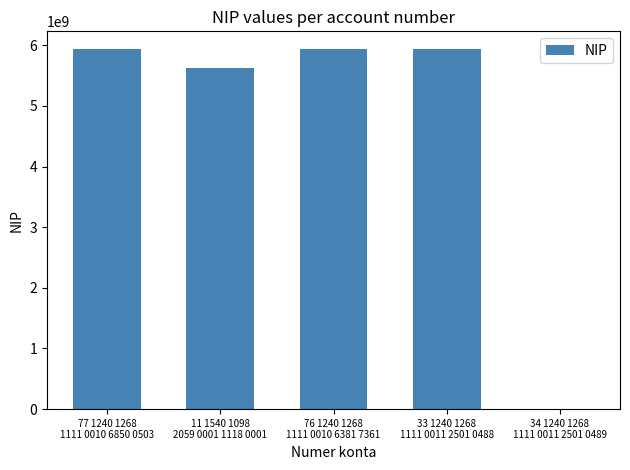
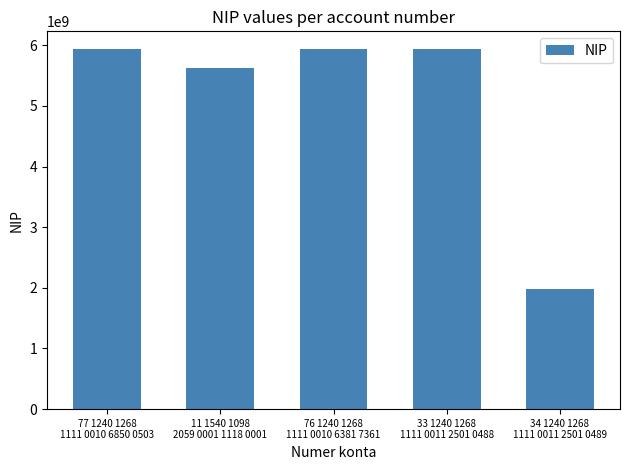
34 1240 1268 1111 0011 2501 0489: 0 -> 2000000000
